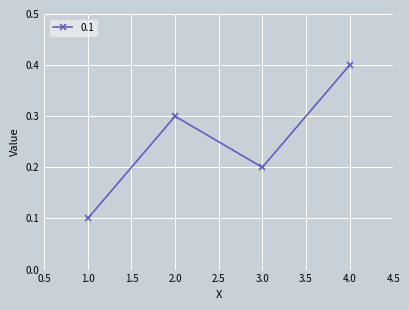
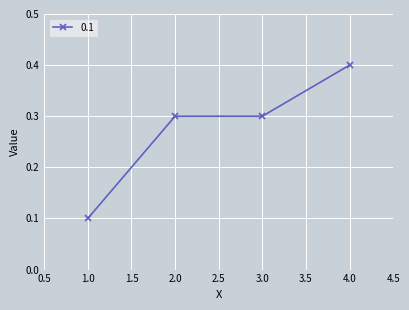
3.0: 0.2 -> 0.3
